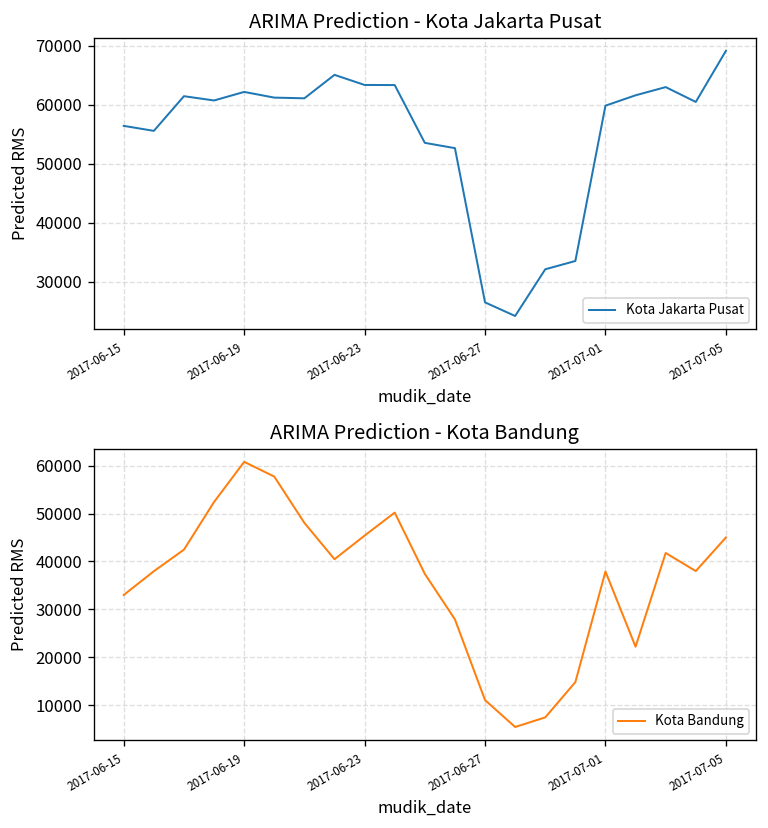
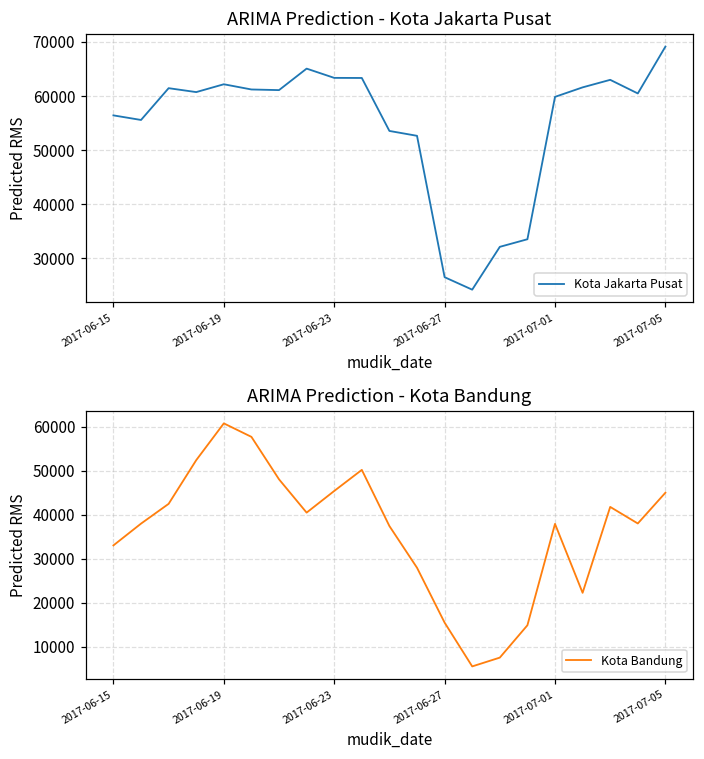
ARIMA Prediction - Kota Bandung, 2017-06-27: 11000 -> 15000
